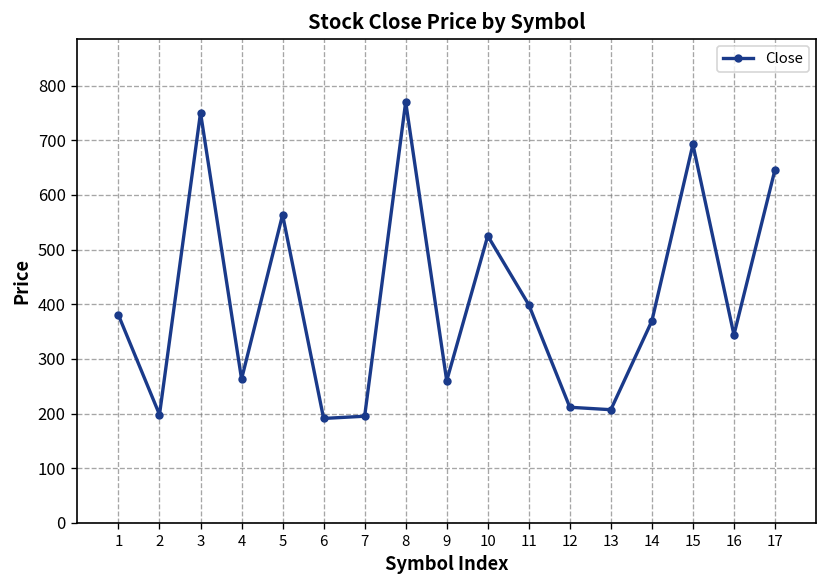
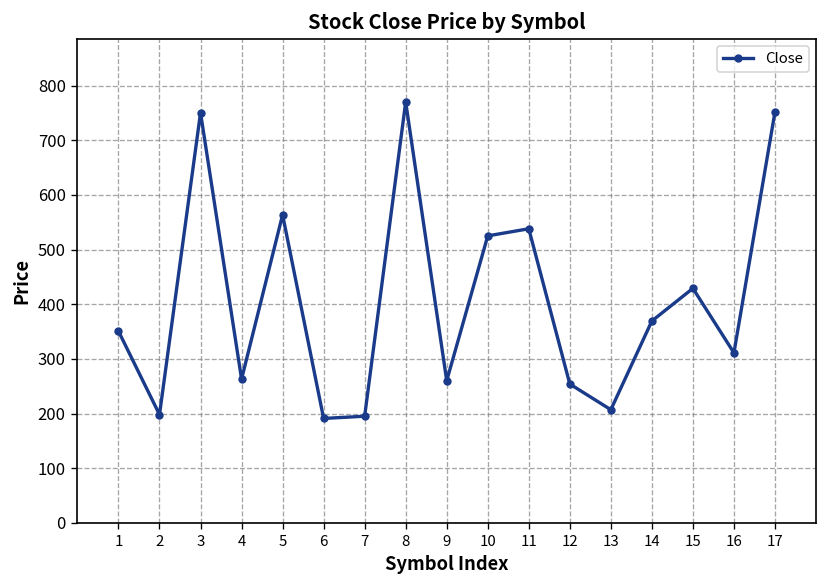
1: 380 -> 350
11: 400 -> 540
12: 210 -> 250
15: 690 -> 430
16: 340 -> 310
17: 650 -> 750
